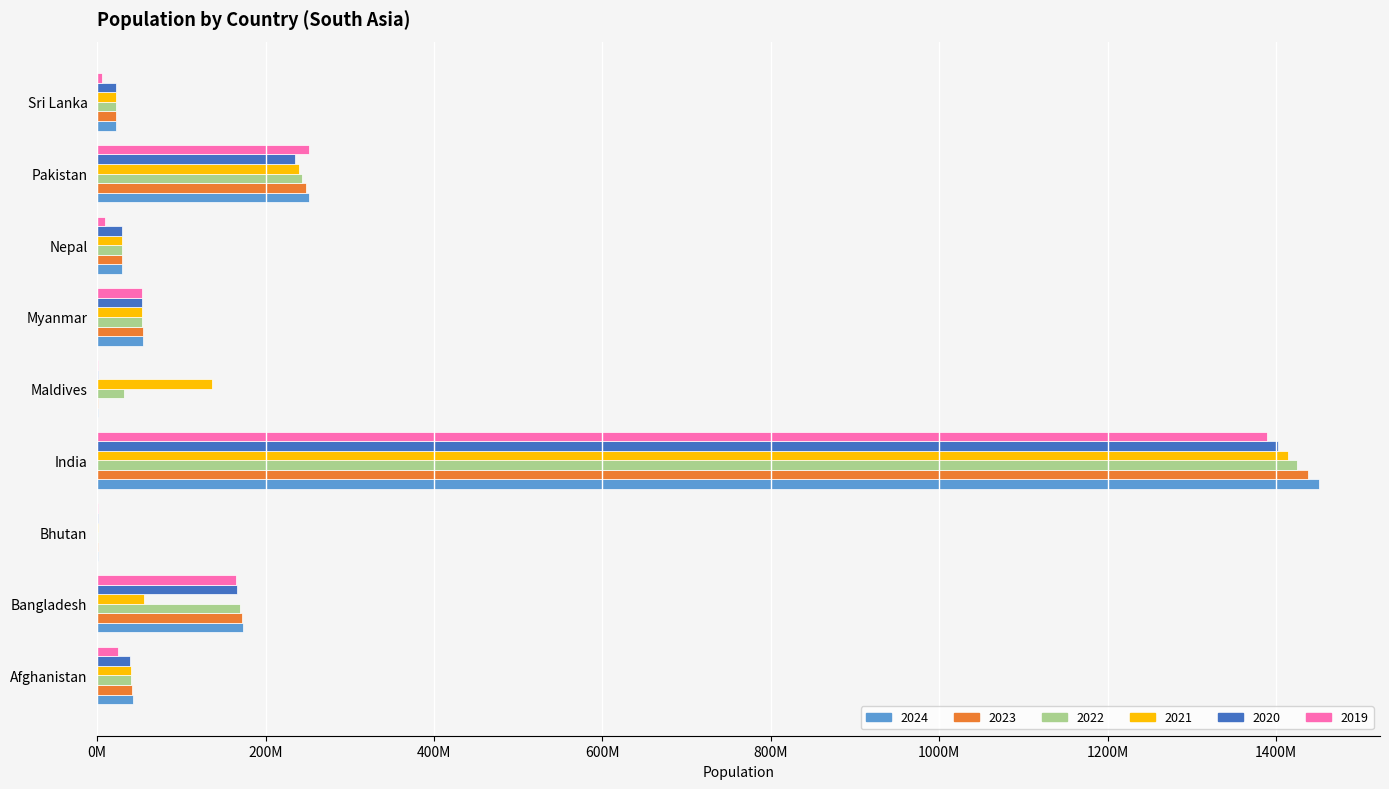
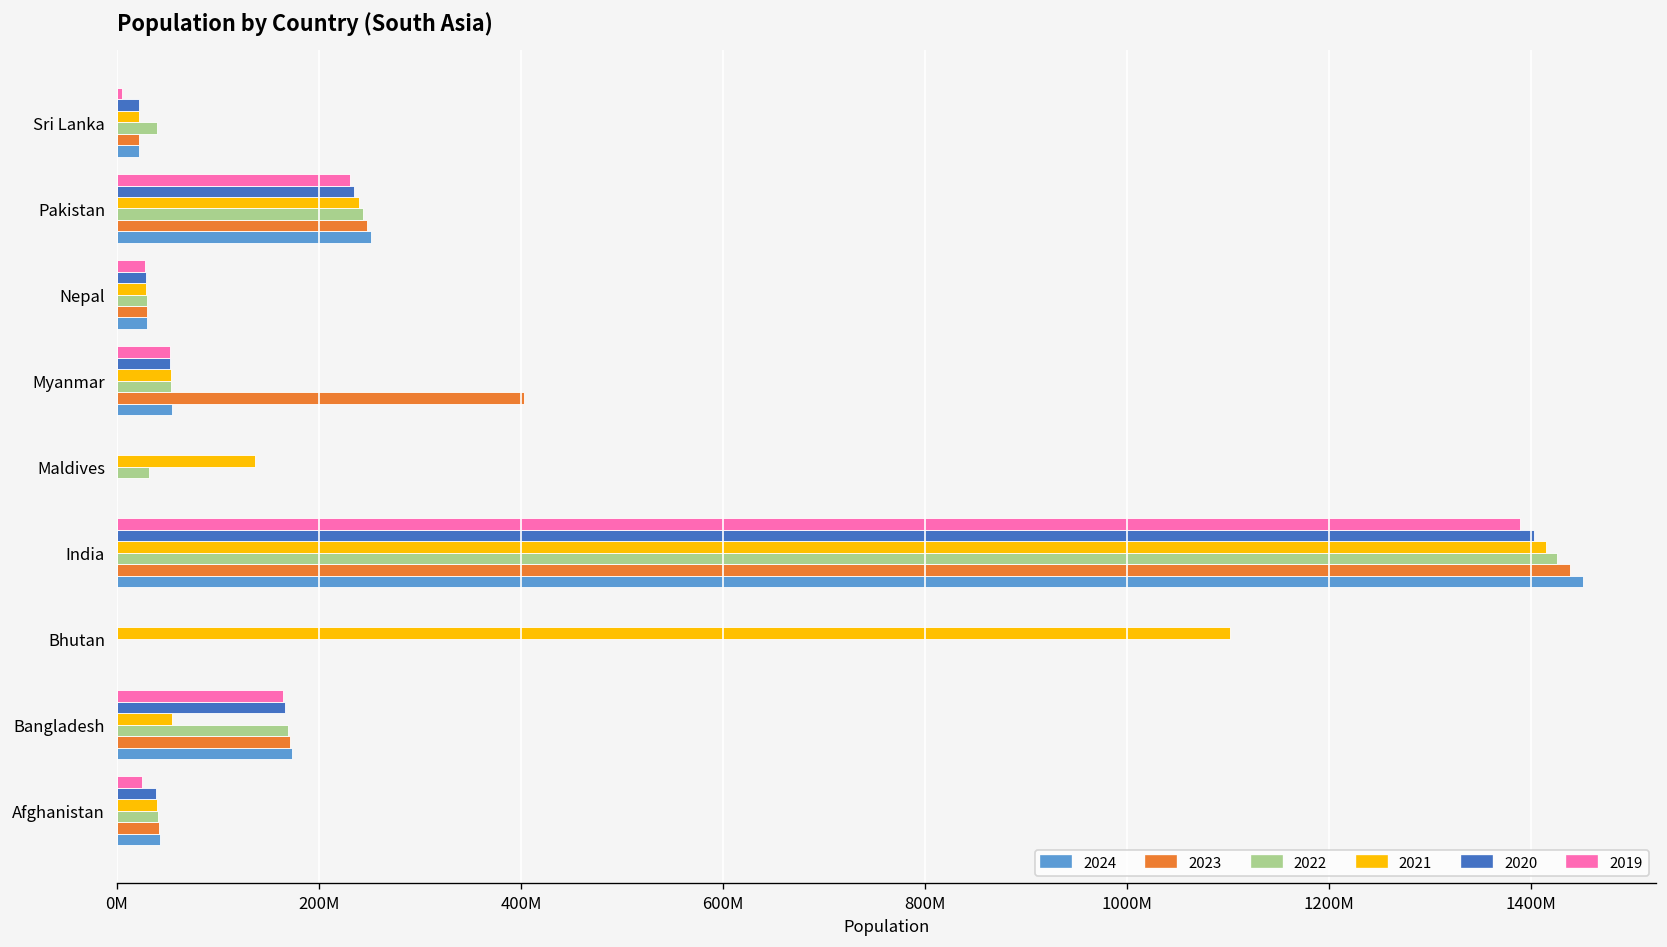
2022, Sri Lanka: 20000000 -> 40000000
2019, Pakistan: 250000000 -> 230000000
2019, Nepal: 10000000 -> 30000000
2023, Myanmar: 50000000 -> 400000000
2021, Bhutan: 0 -> 1100000000
